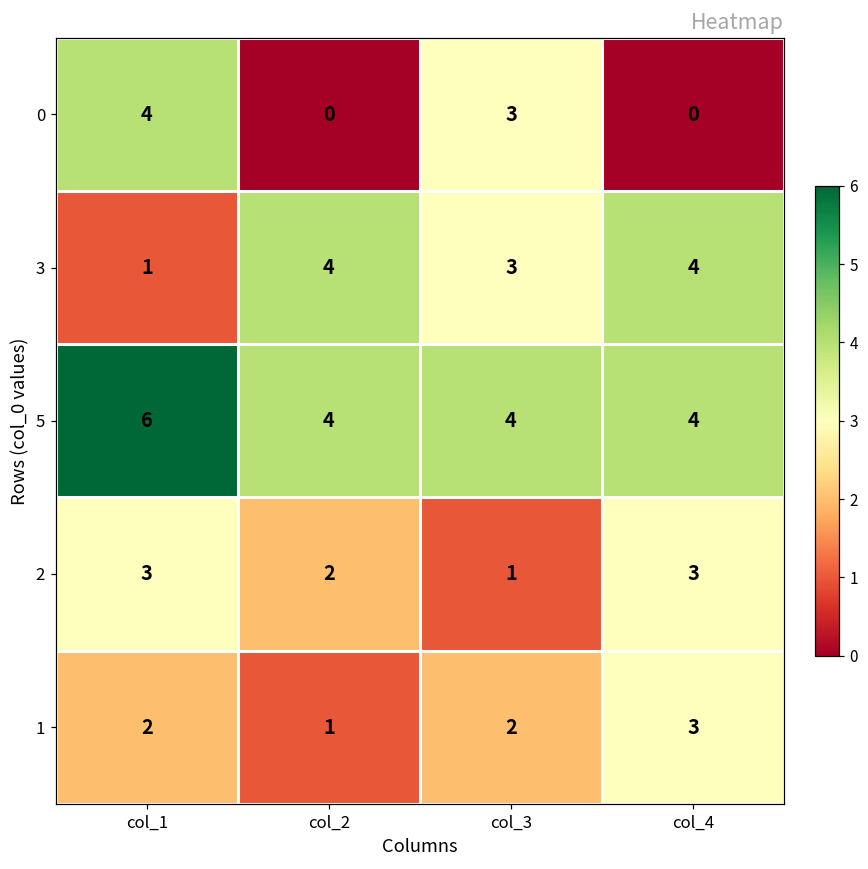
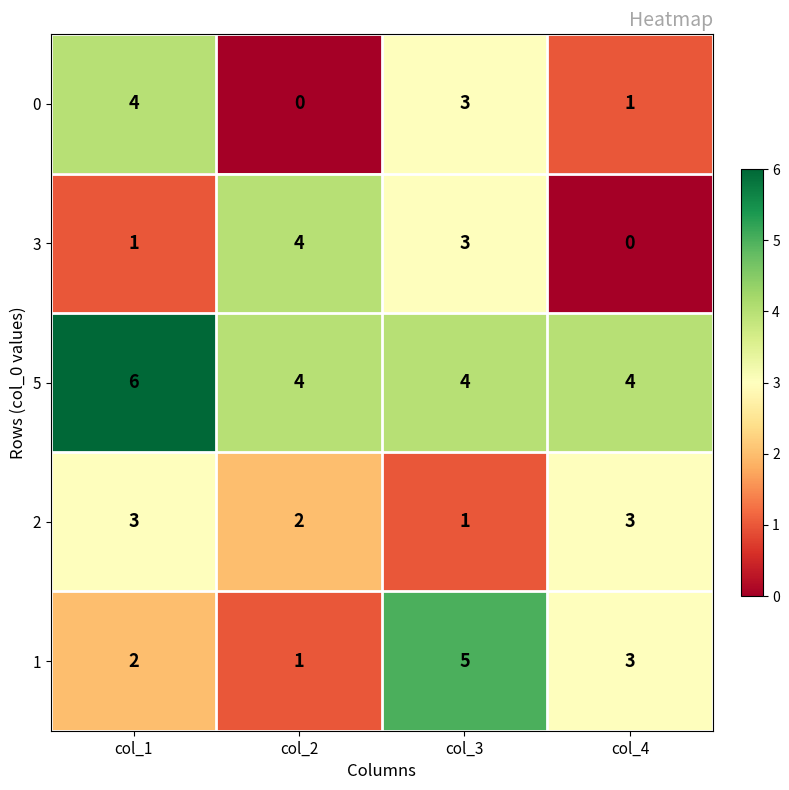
0, col_4: 0 -> 1
3, col_4: 4 -> 0
1, col_3: 2 -> 5
